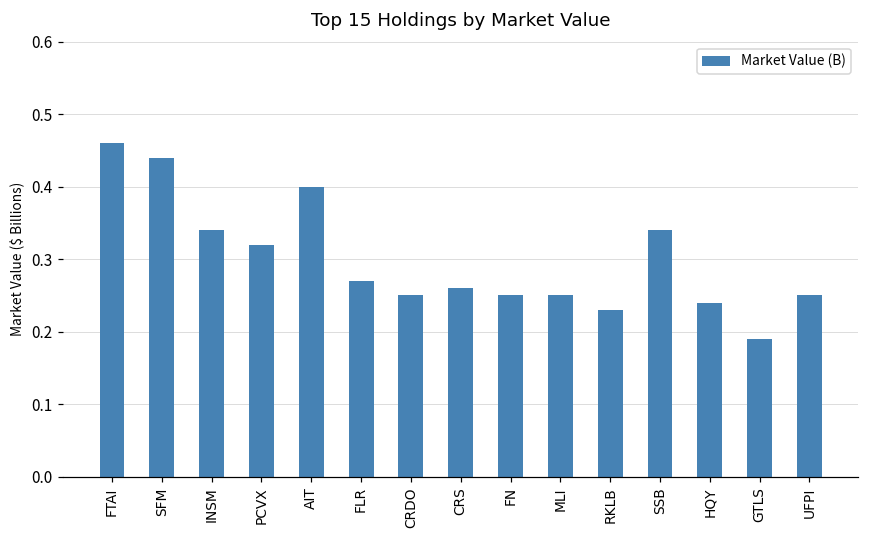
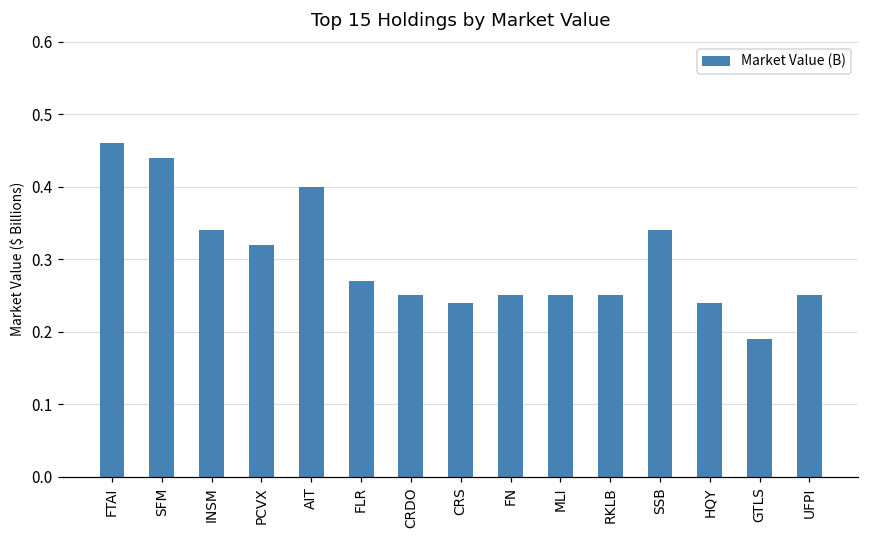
CRS: 0.26 -> 0.24
RKLB: 0.23 -> 0.25
